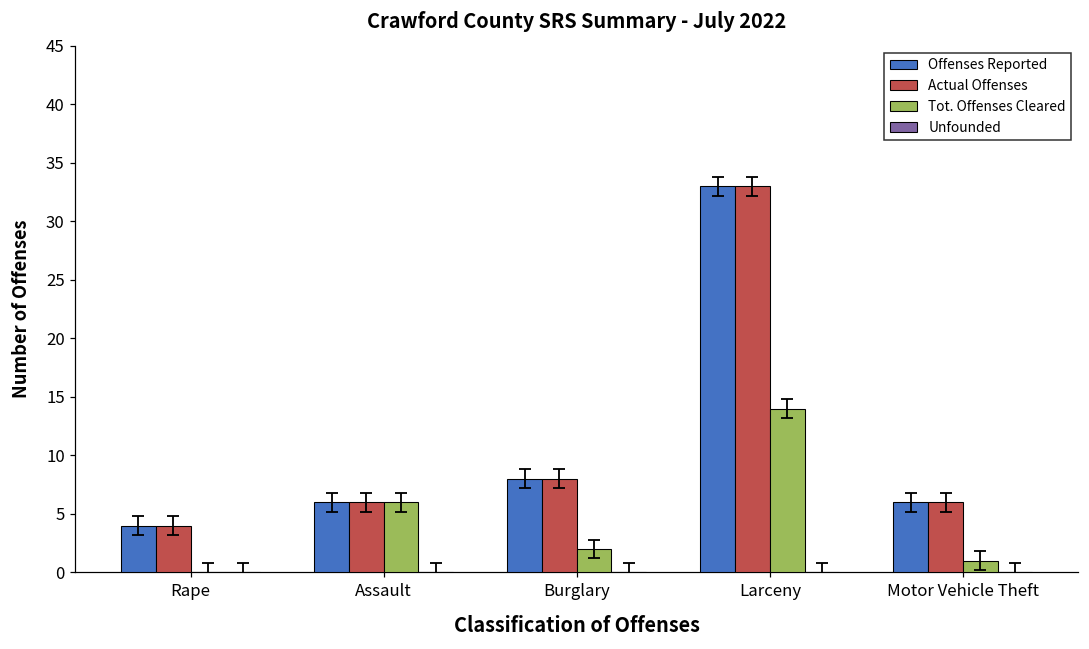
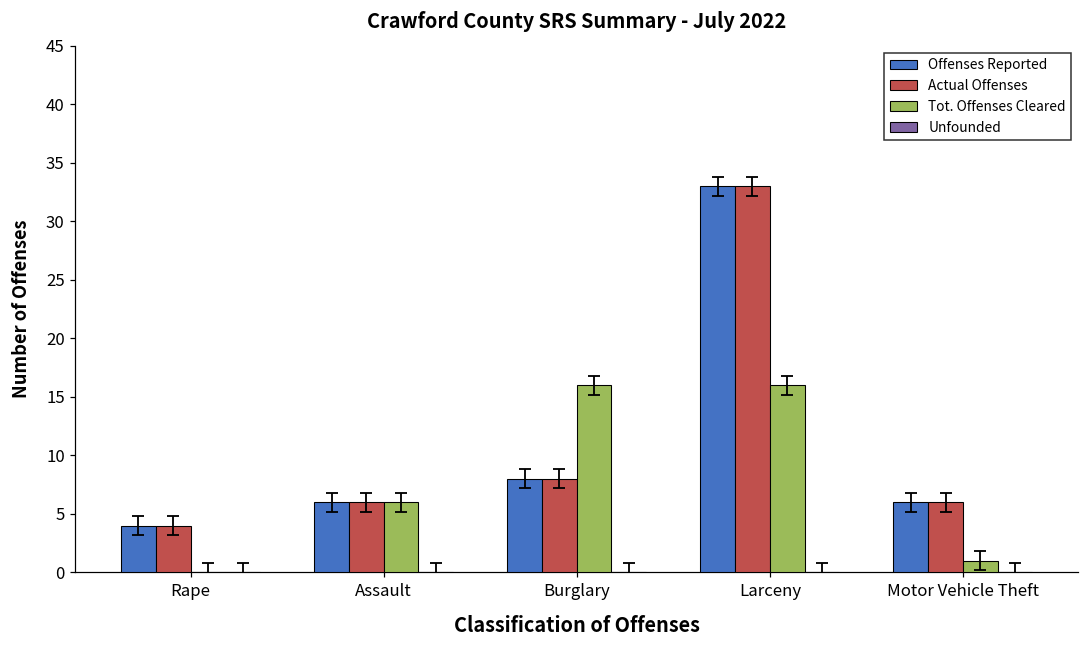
Tot. Offenses Cleared, Burglary: 2 -> 16
Tot. Offenses Cleared, Larceny: 14 -> 16
